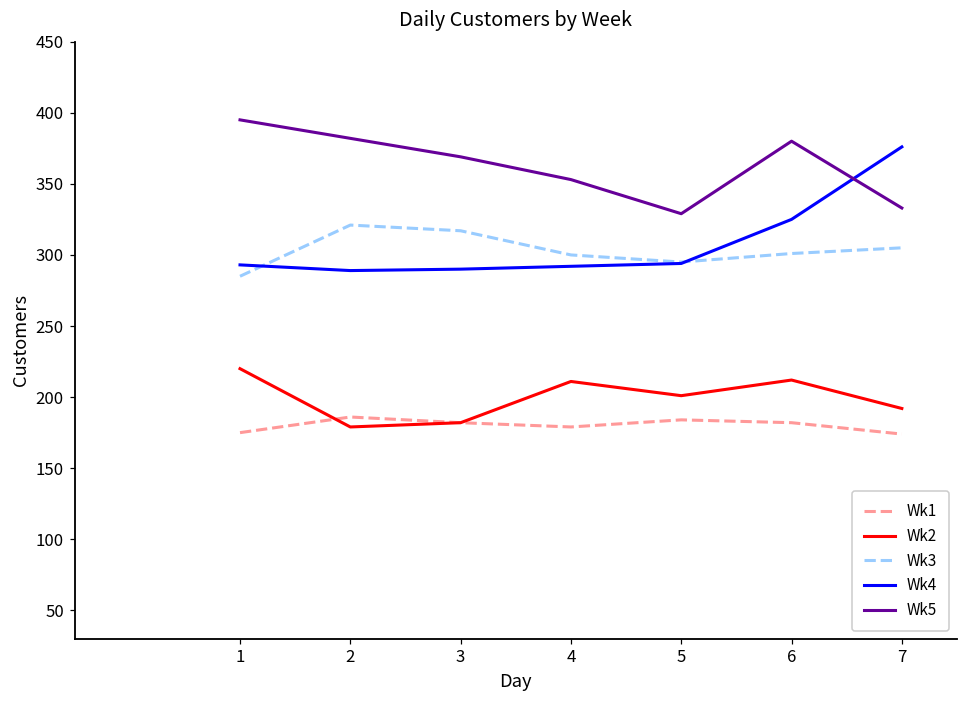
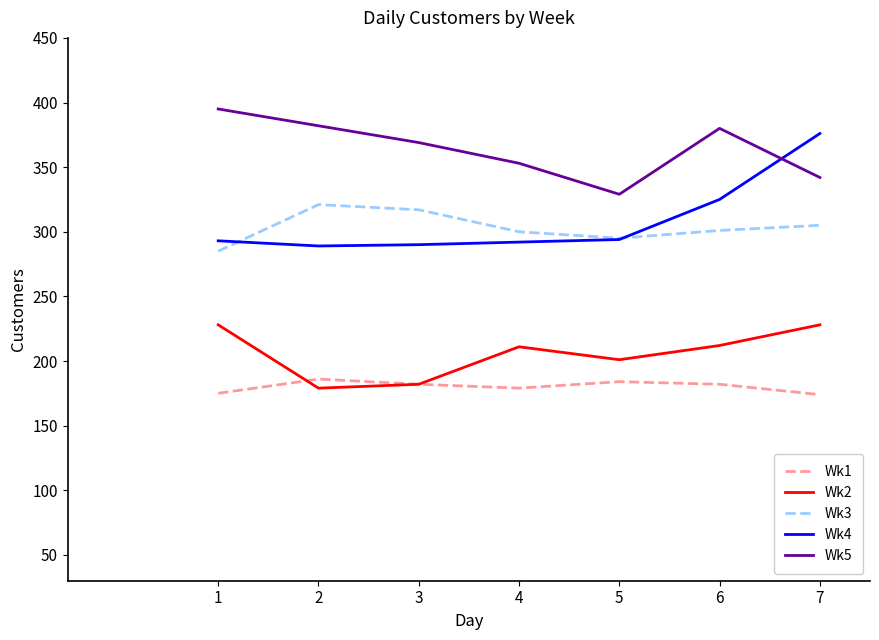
Wk2, 1: 220 -> 228
Wk2, 7: 192 -> 228
Wk5, 7: 333 -> 342
